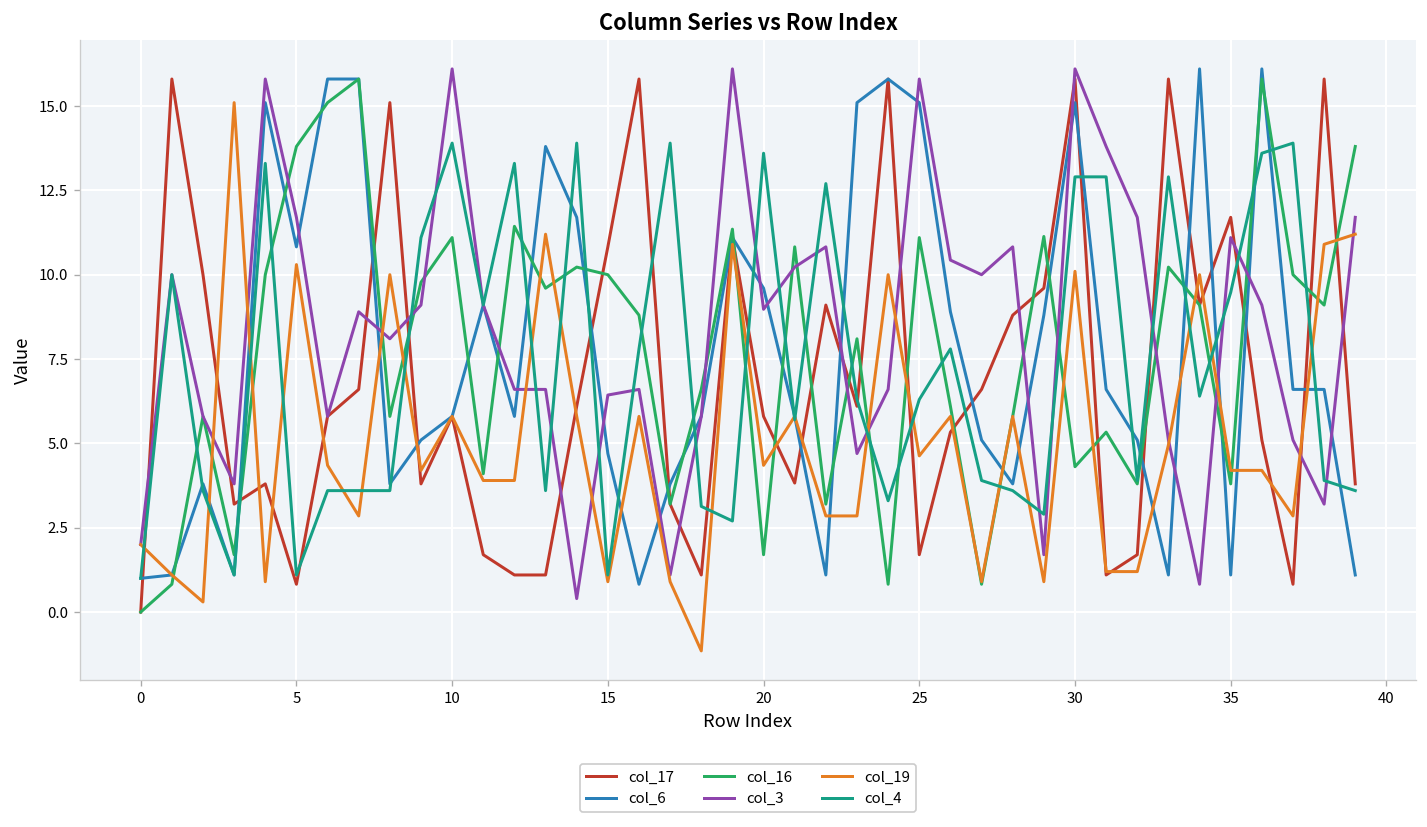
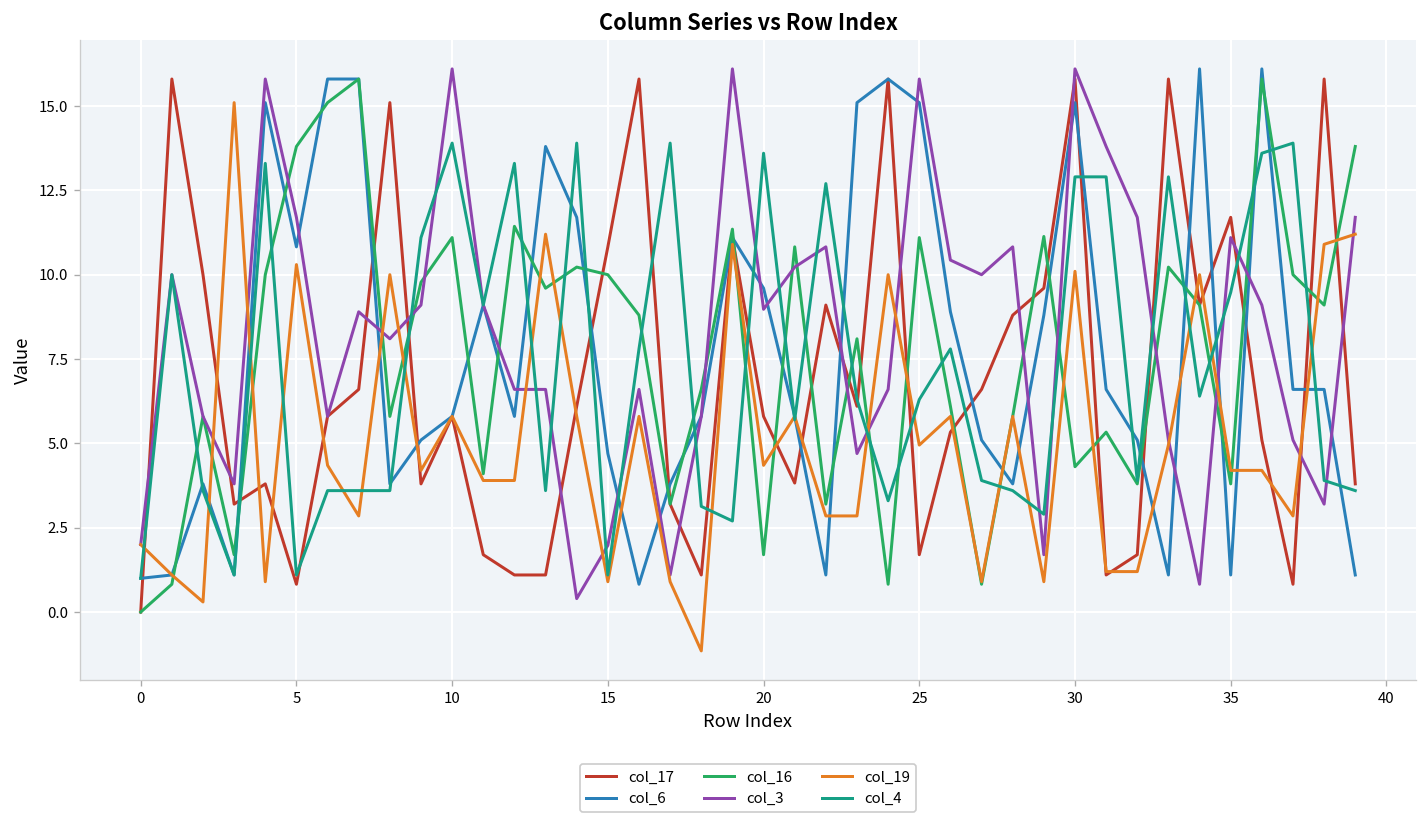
col_3, 15: 6.4 -> 2.0
col_19, 25: 4.6 -> 5.0
